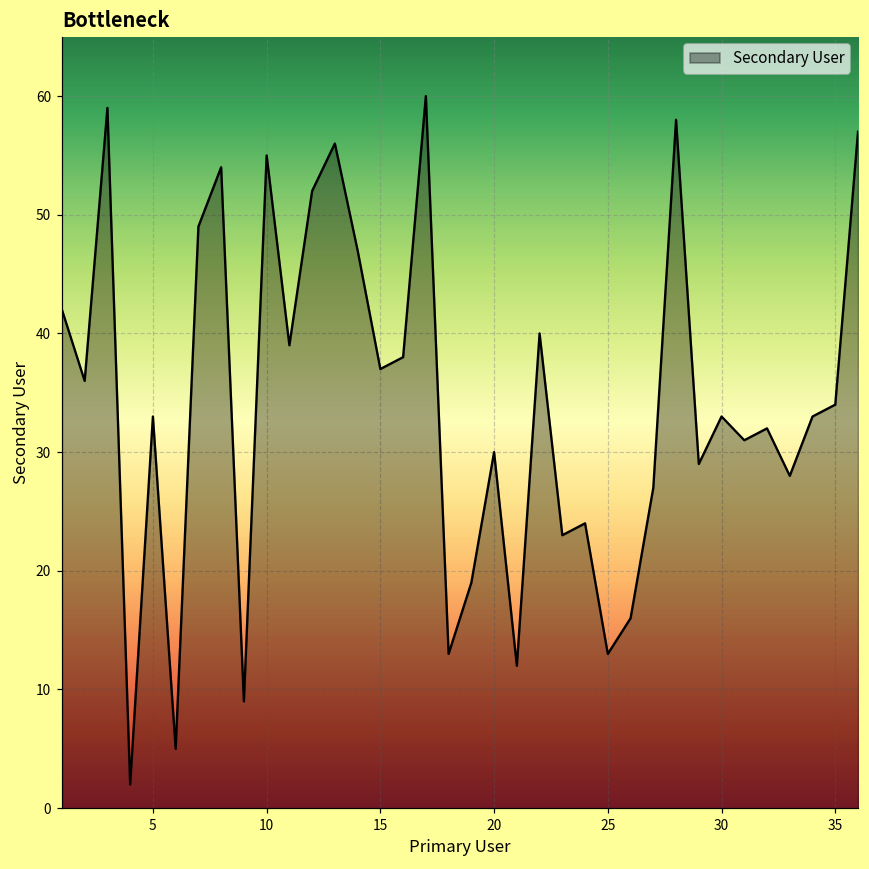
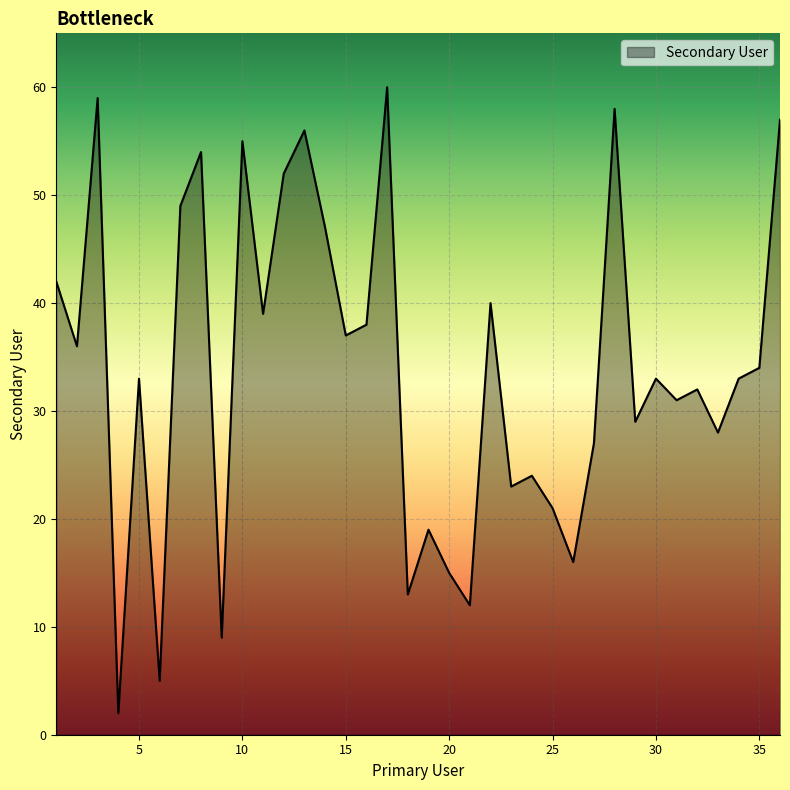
20: 30 -> 15
25: 13 -> 21
